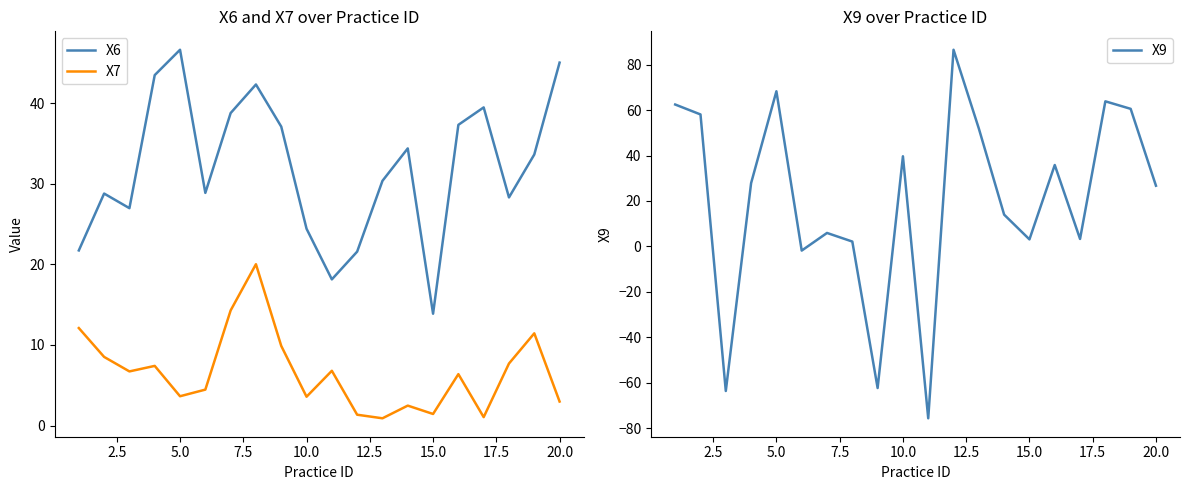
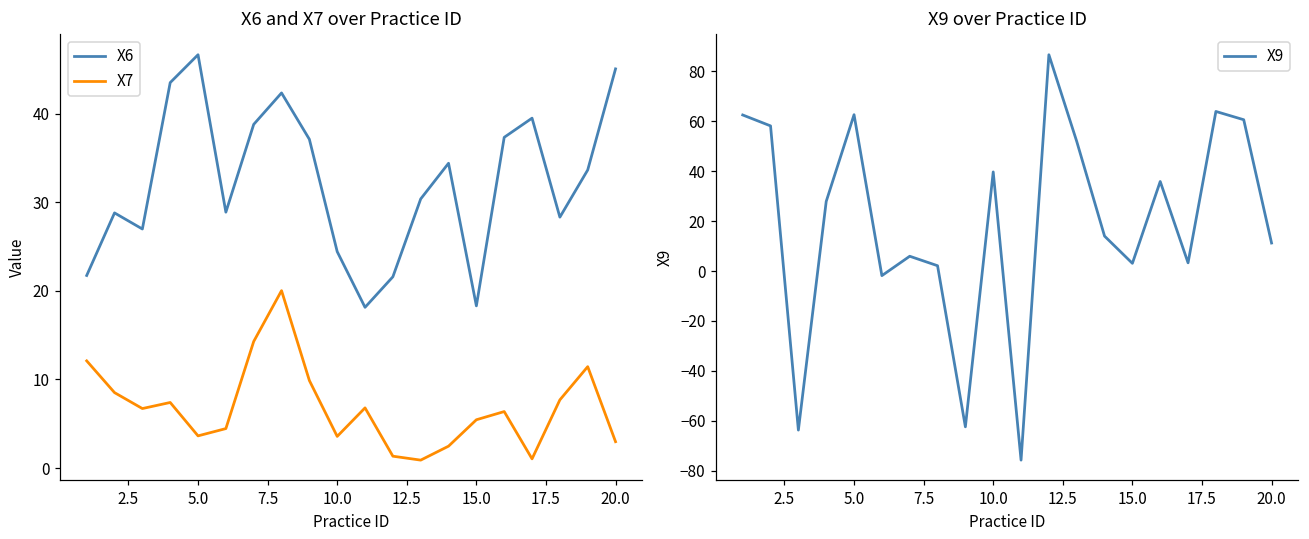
X6 and X7 over Practice ID, X6, 15.0: 14 -> 18
X6 and X7 over Practice ID, X7, 15.0: 1 -> 5
X9 over Practice ID, 5.0: 68 -> 63
X9 over Practice ID, 20.0: 27 -> 11
